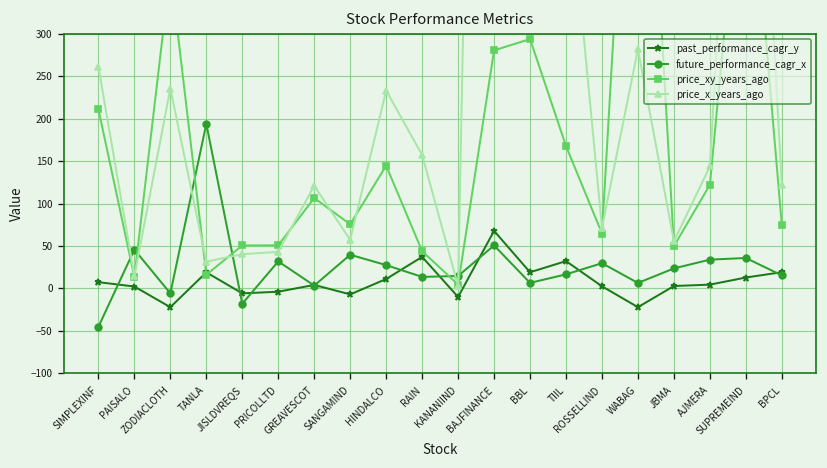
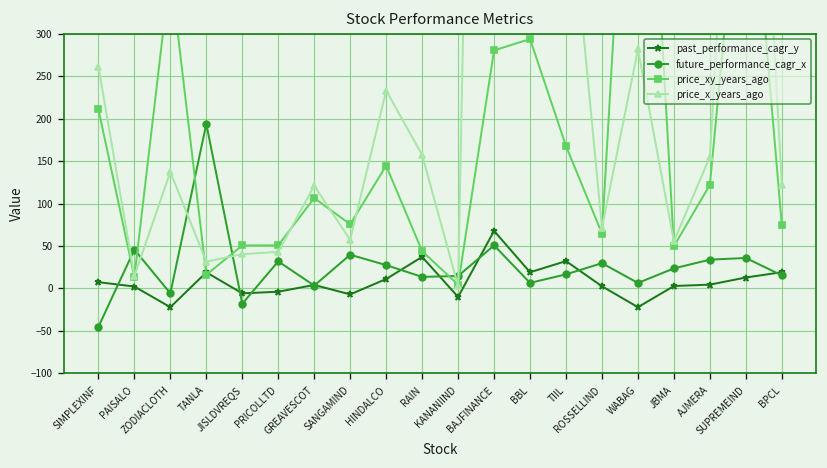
price_x_years_ago, ZODIACLOTH: 240 -> 140
price_x_years_ago, AJMERA: 140 -> 160
